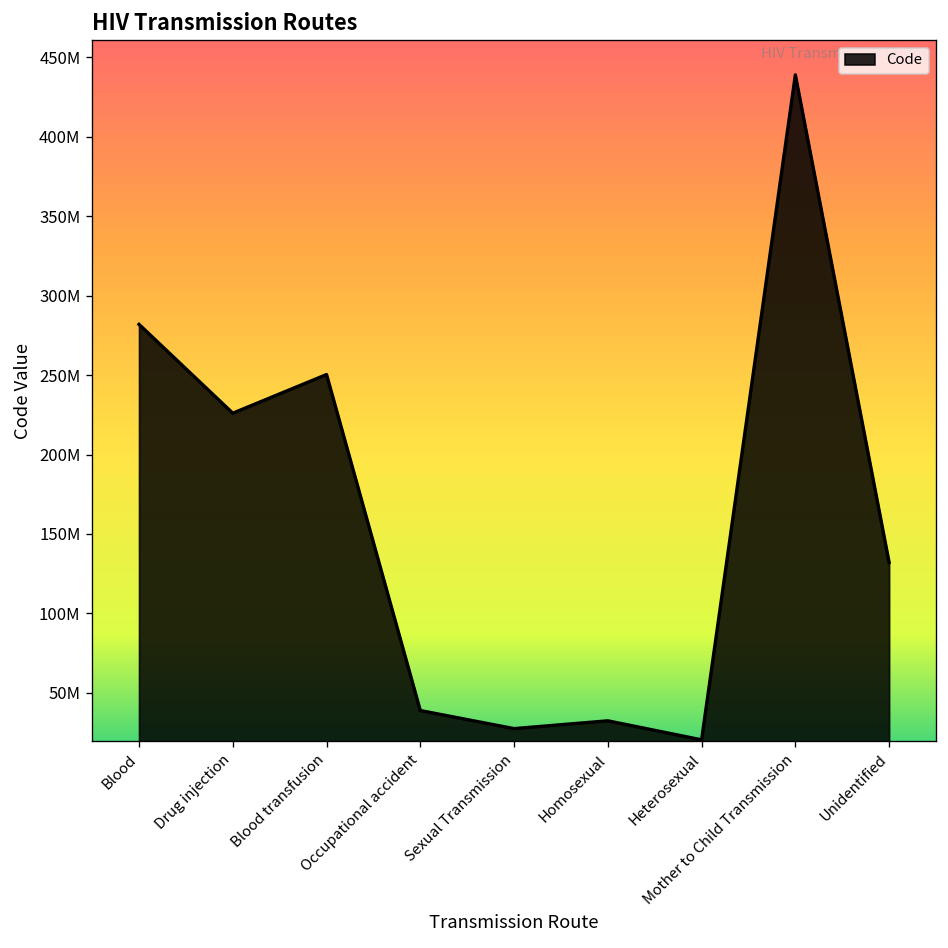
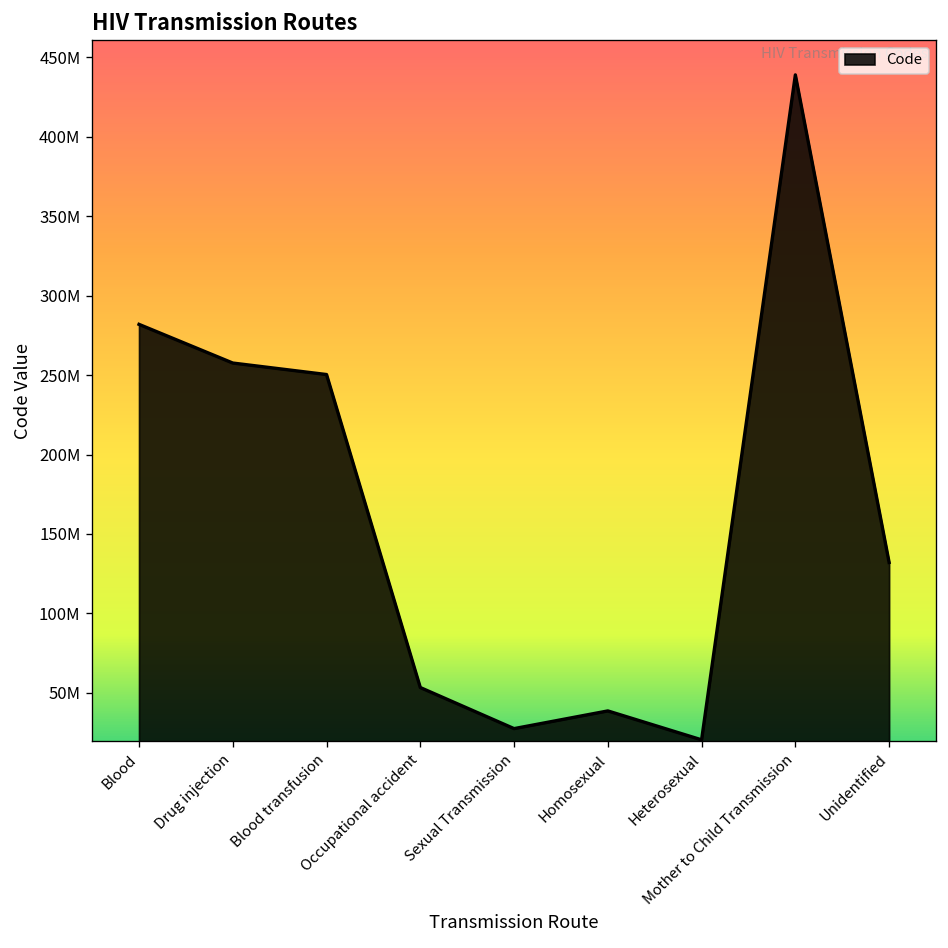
Drug injection: 226000000 -> 258000000
Occupational accident: 39000000 -> 53000000
Homosexual: 32000000 -> 39000000
